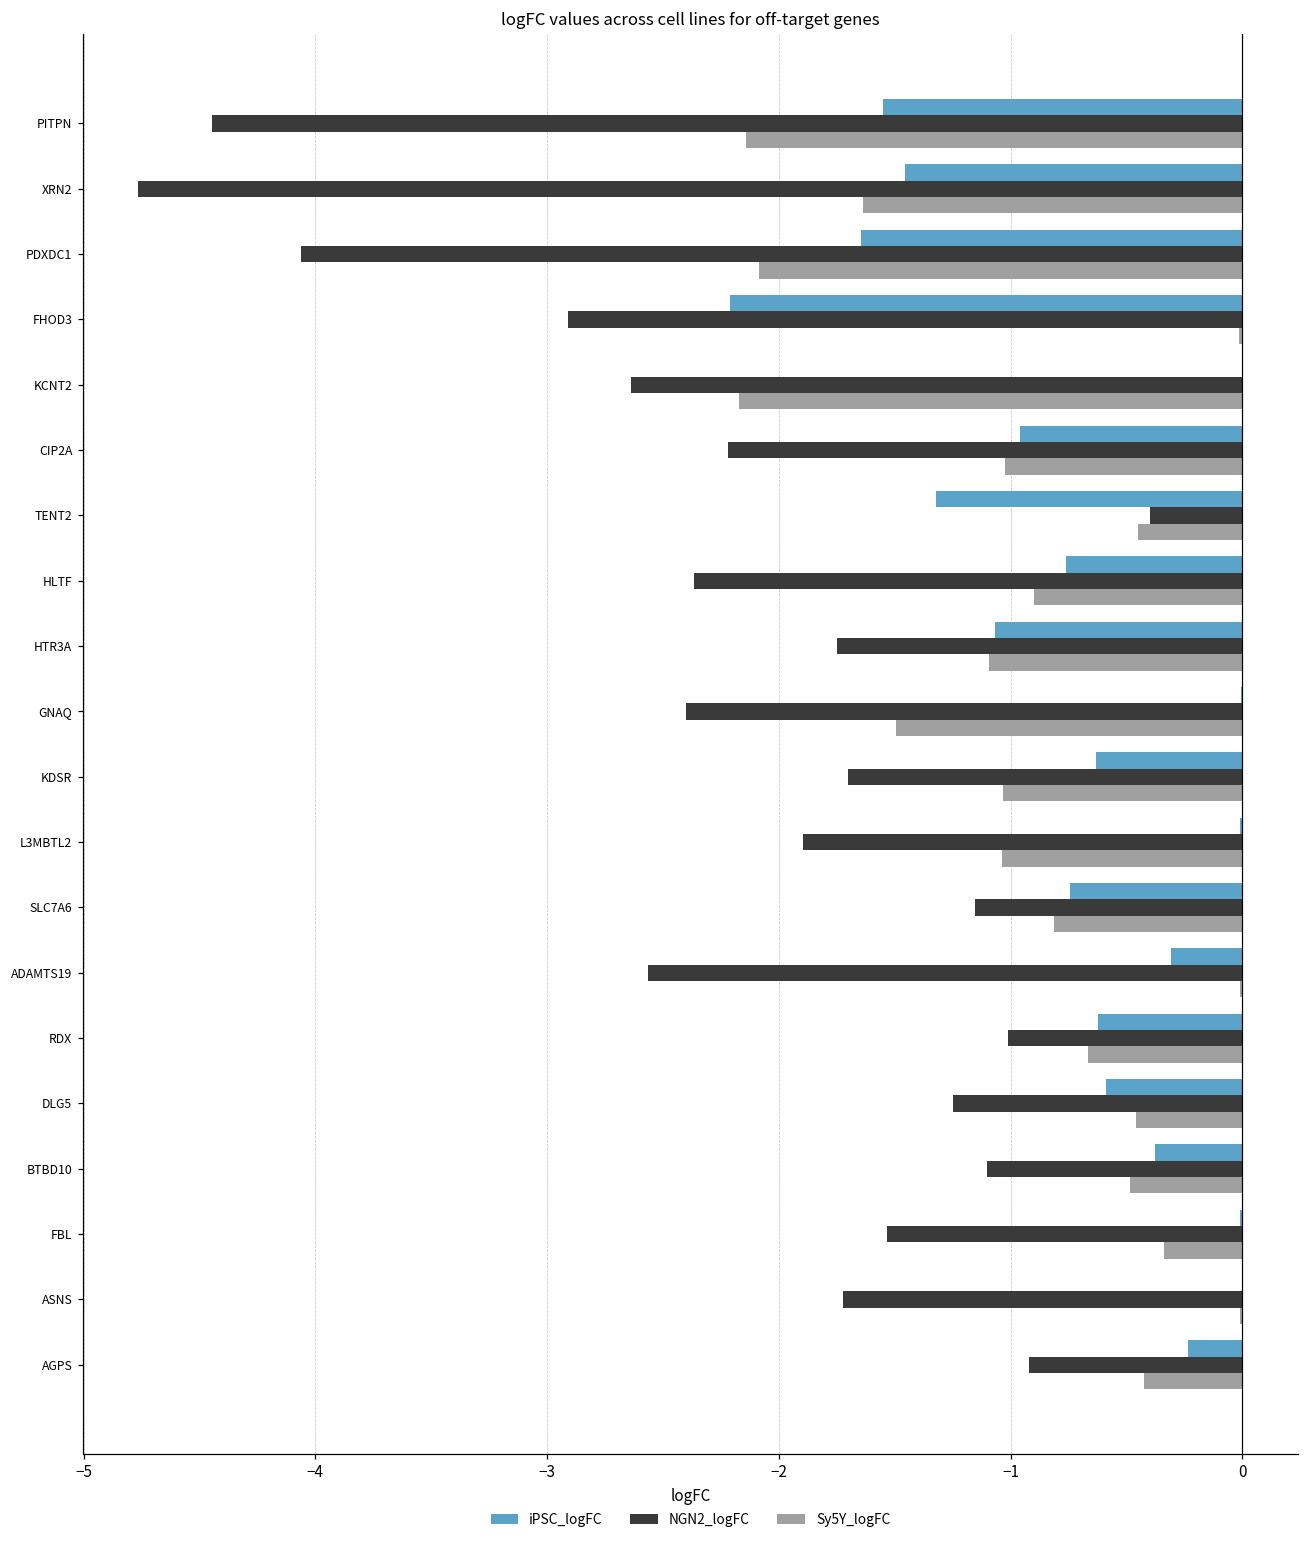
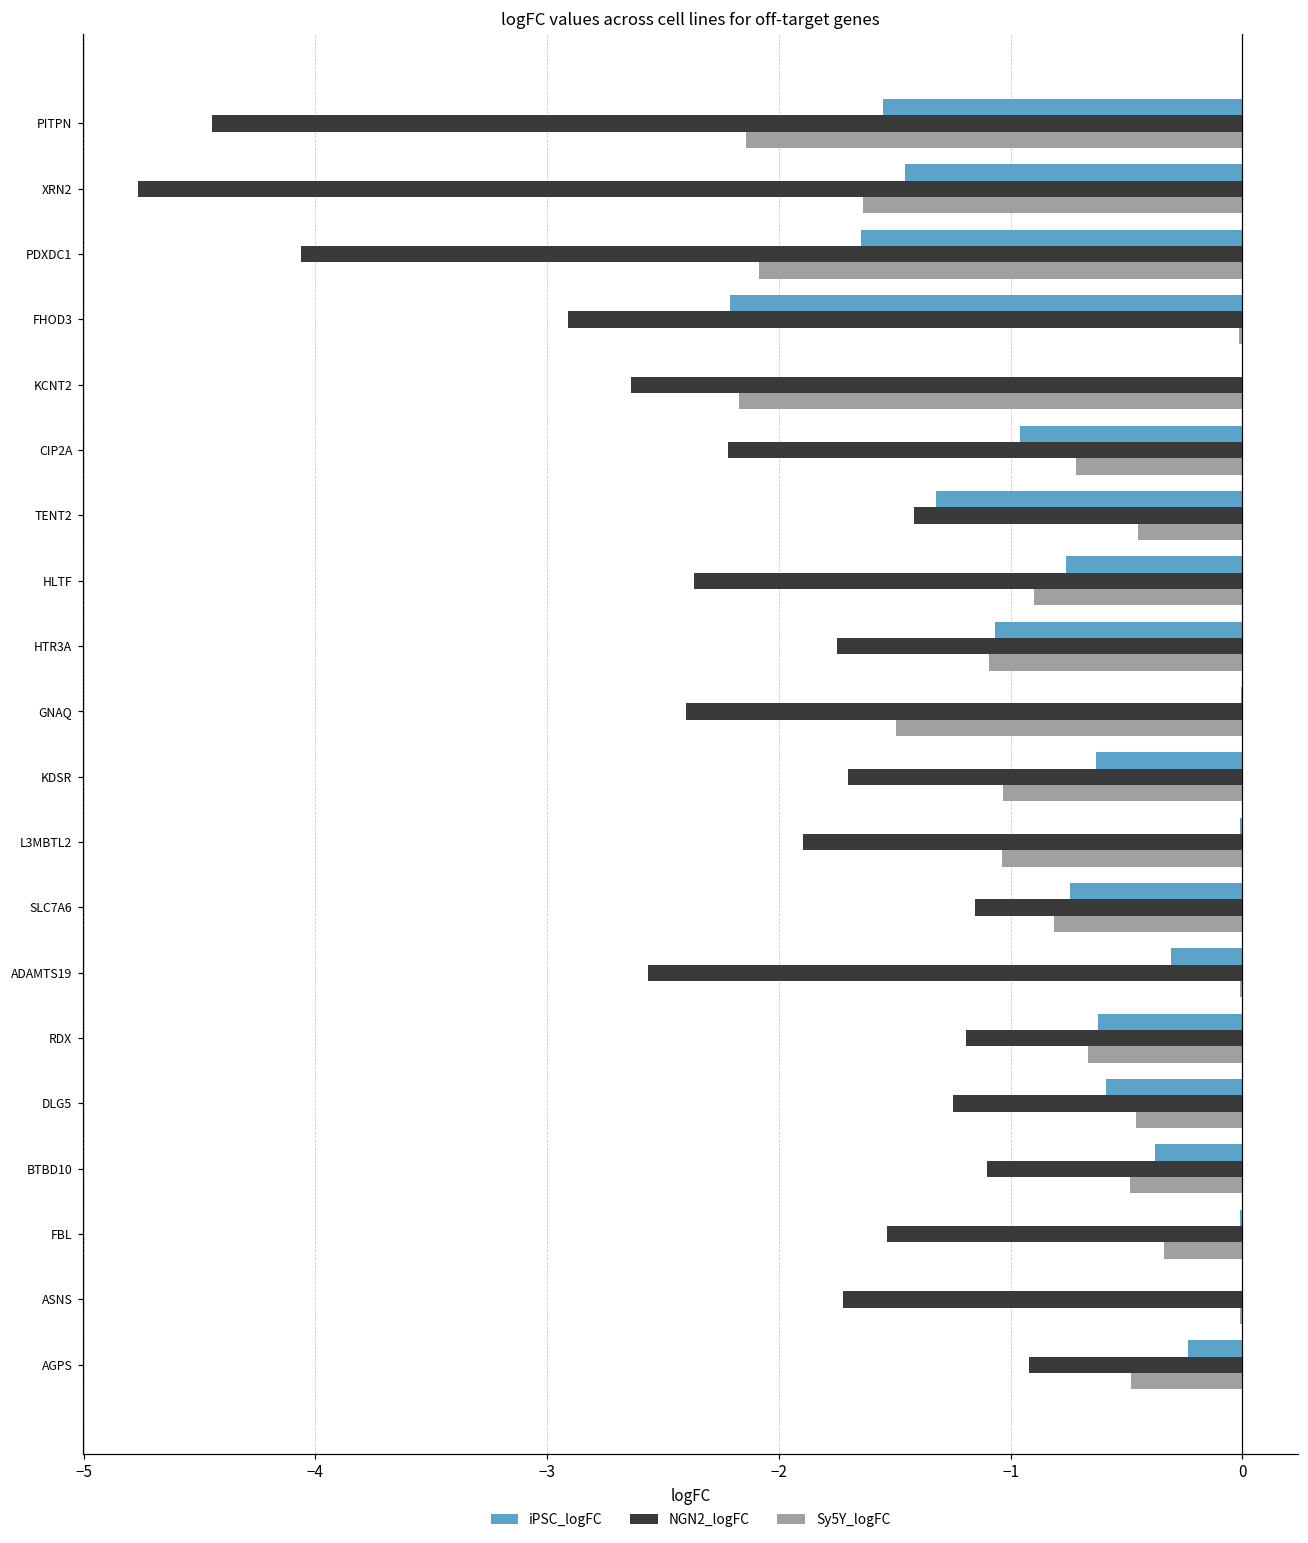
Sy5Y_logFC, CIP2A: -1.02 -> -0.72
NGN2_logFC, TENT2: -0.40 -> -1.42
NGN2_logFC, RDX: -1.01 -> -1.19
Sy5Y_logFC, AGPS: -0.43 -> -0.48
